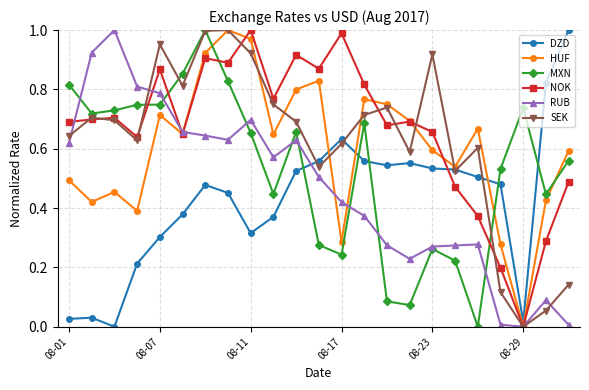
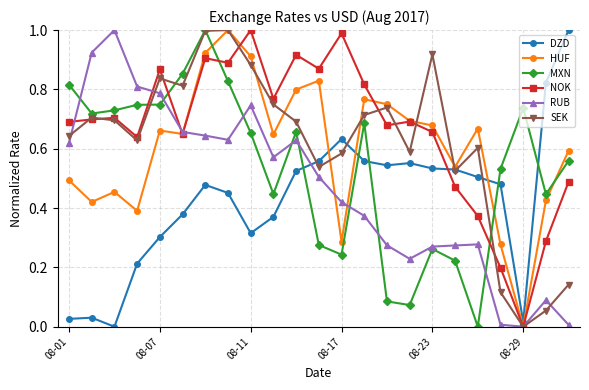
HUF, 08-07: 0.71 -> 0.66
SEK, 08-07: 0.95 -> 0.84
HUF, 08-11: 0.97 -> 0.91
RUB, 08-11: 0.70 -> 0.75
SEK, 08-11: 0.92 -> 0.88
SEK, 08-17: 0.62 -> 0.58
HUF, 08-23: 0.60 -> 0.68
